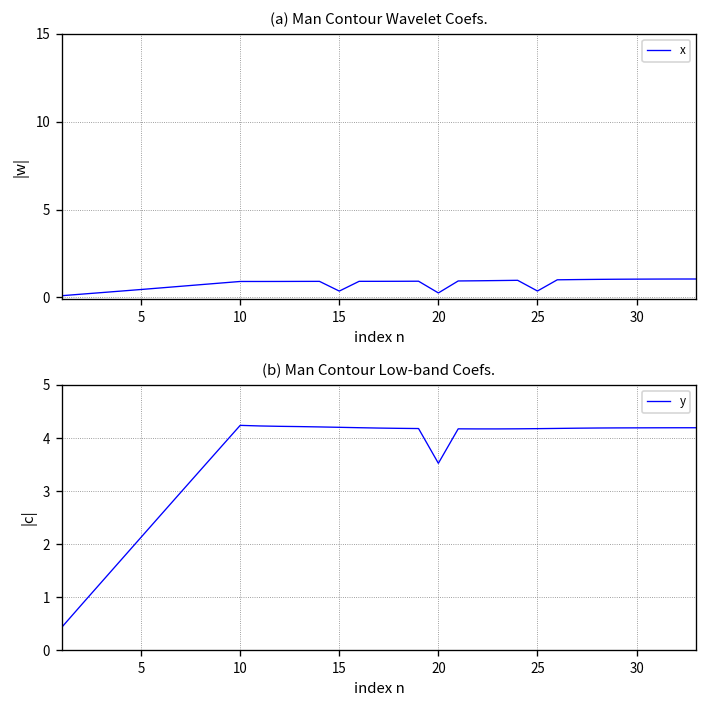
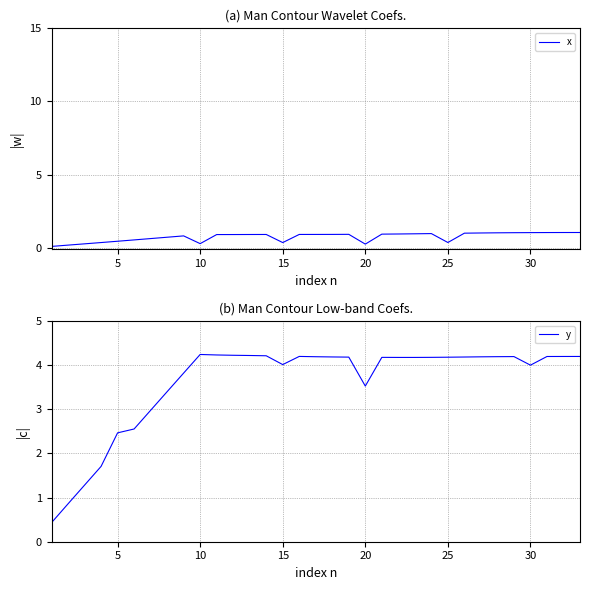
(a) Man Contour Wavelet Coefs., 10: 0.9 -> 0.3
(b) Man Contour Low-band Coefs., 5: 2.1 -> 2.5
(b) Man Contour Low-band Coefs., 15: 4.2 -> 4.0
(b) Man Contour Low-band Coefs., 30: 4.2 -> 4.0
